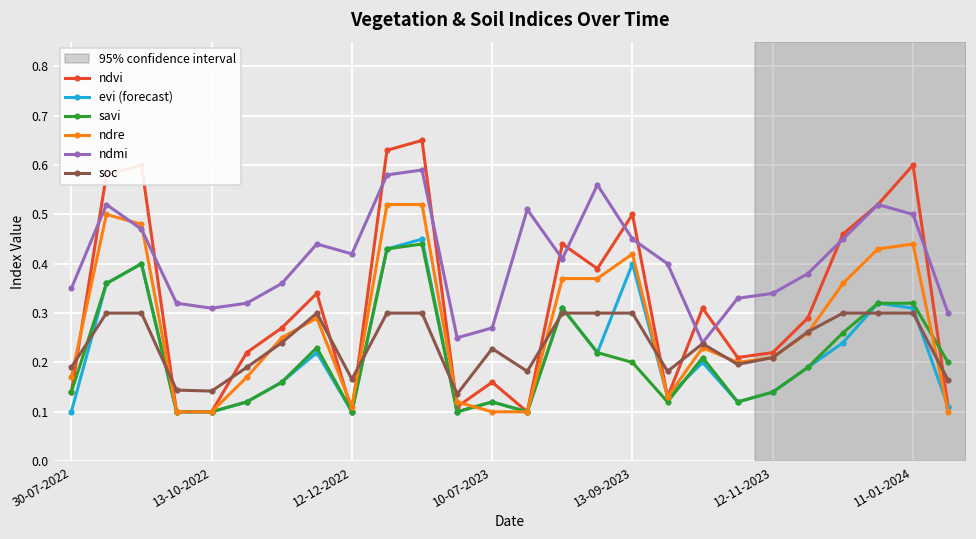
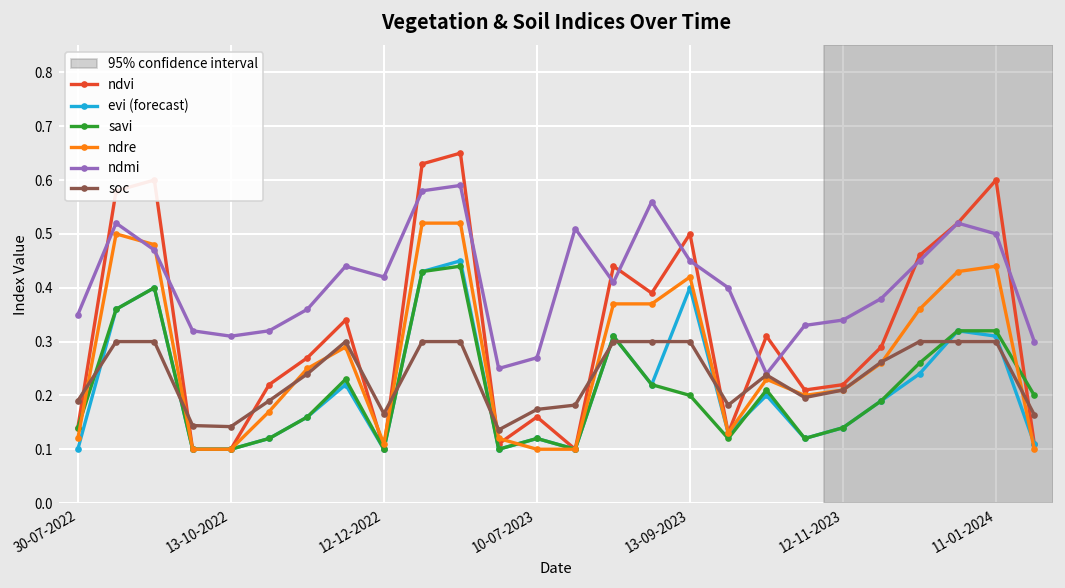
ndre, 30-07-2022: 0.17 -> 0.12
soc, 10-07-2023: 0.23 -> 0.17
